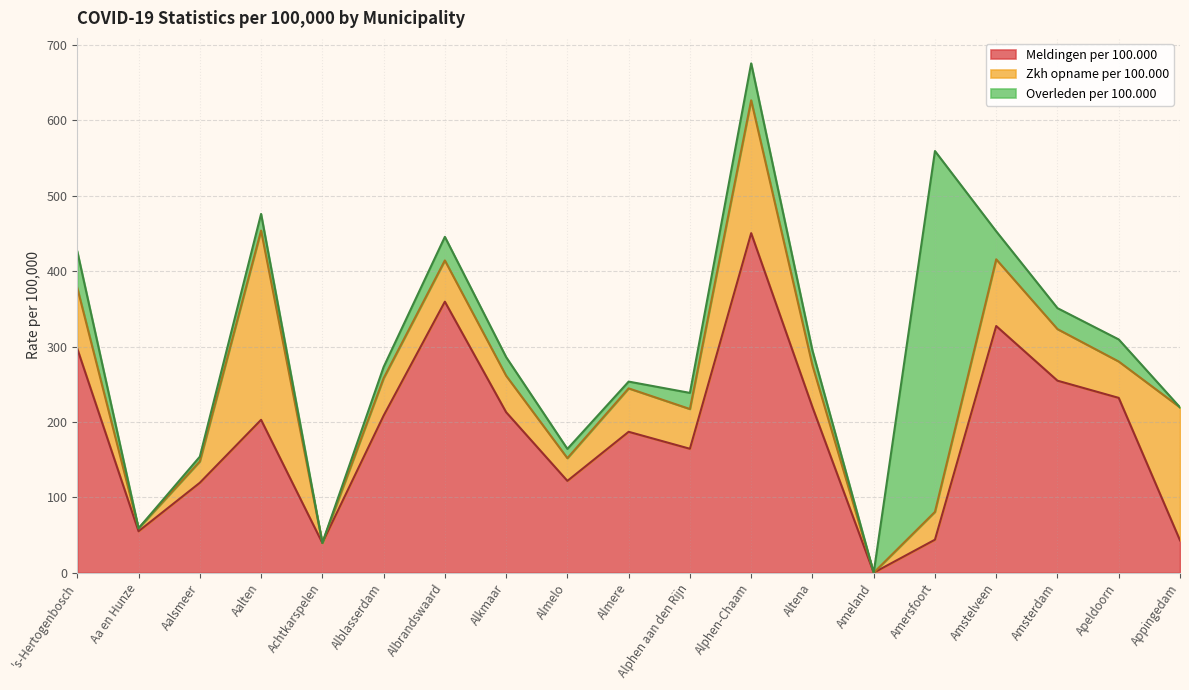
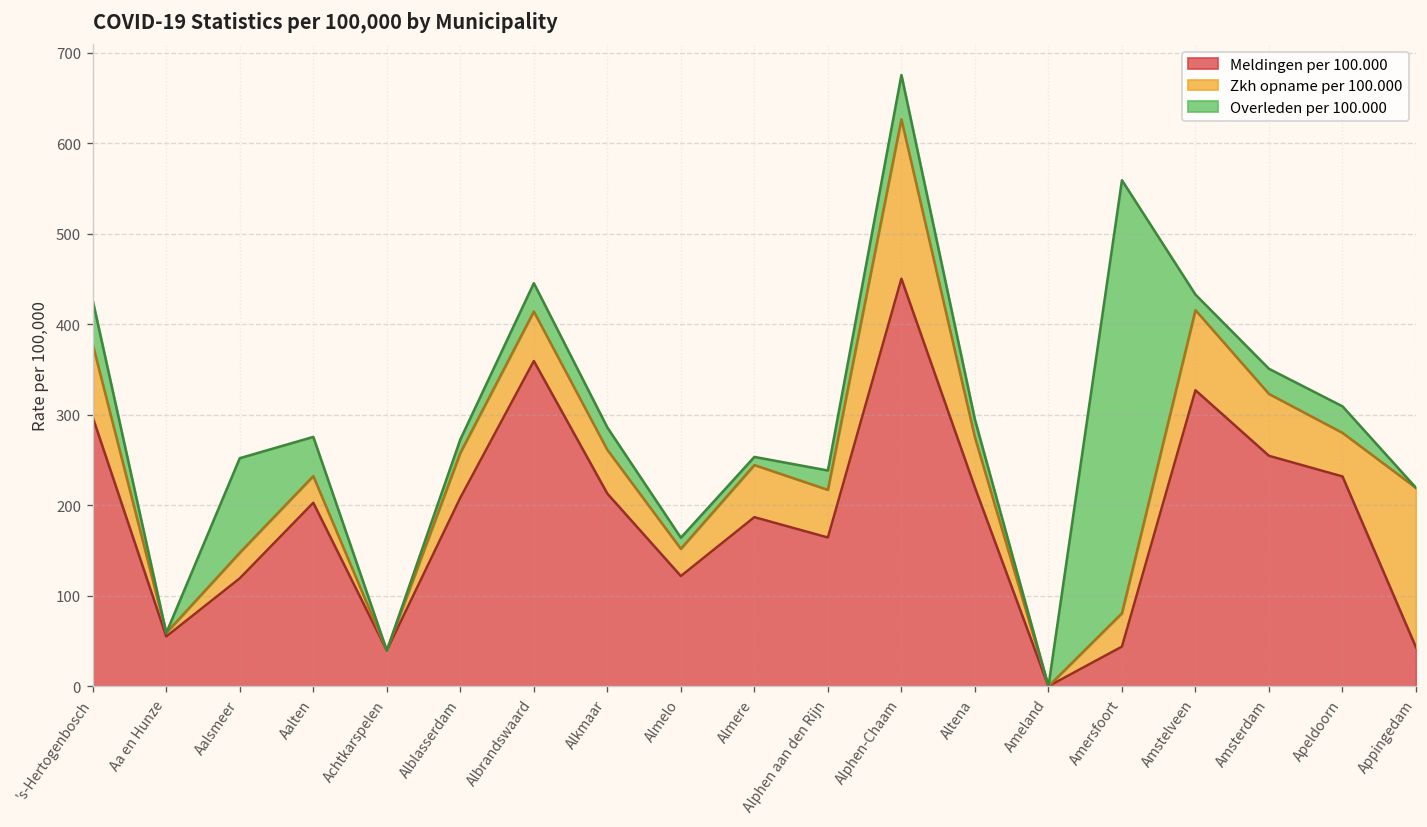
Overleden per 100.000, Aalsmeer: 10 -> 100
Zkh opname per 100.000, Aalten: 250 -> 30
Overleden per 100.000, Aalten: 20 -> 40
Overleden per 100.000, Amstelveen: 40 -> 20
